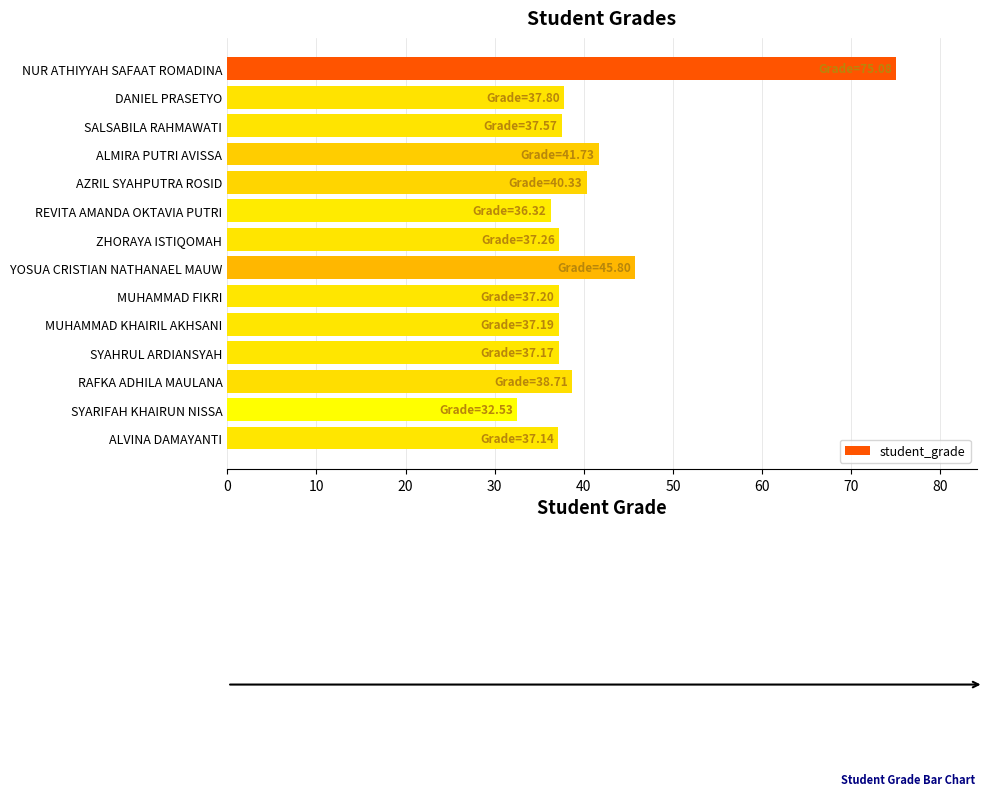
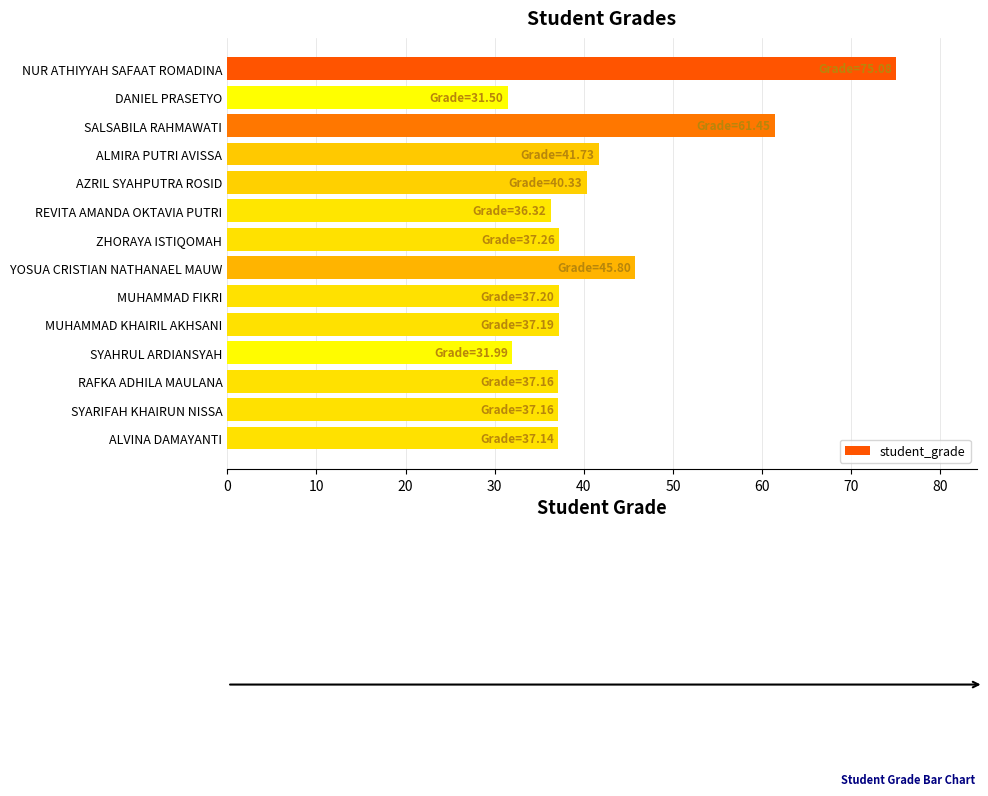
DANIEL PRASETYO: 37.80 -> 31.50
SALSABILA RAHMAWATI: 37.57 -> 61.45
SYAHRUL ARDIANSYAH: 37.17 -> 31.99
RAFKA ADHILA MAULANA: 38.71 -> 37.16
SYARIFAH KHAIRUN NISSA: 32.53 -> 37.16
